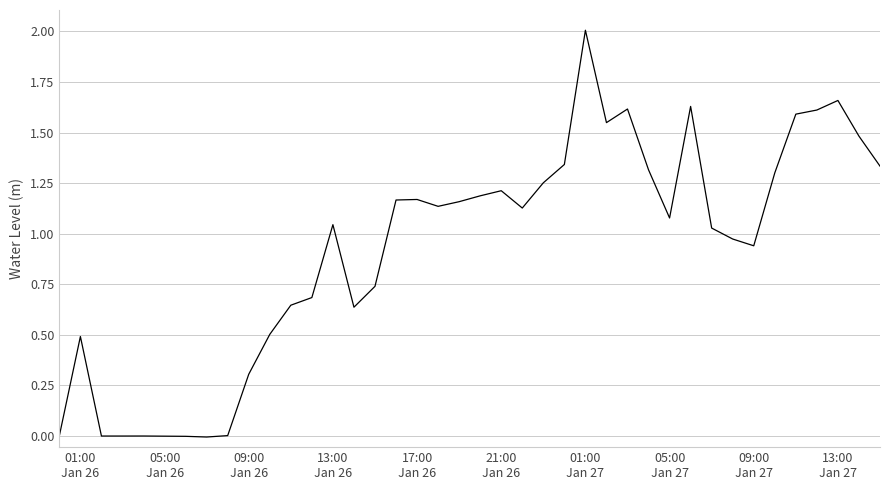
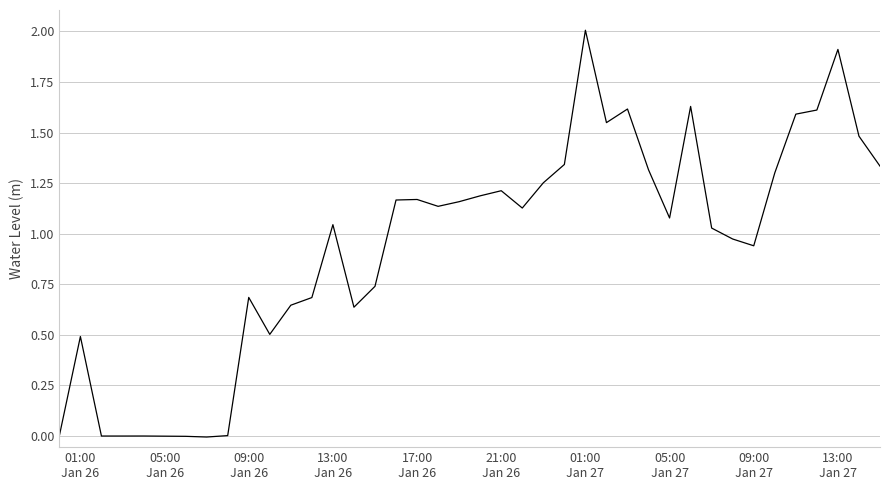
09:00 Jan 26: 0.31 -> 0.69
13:00 Jan 27: 1.66 -> 1.91
